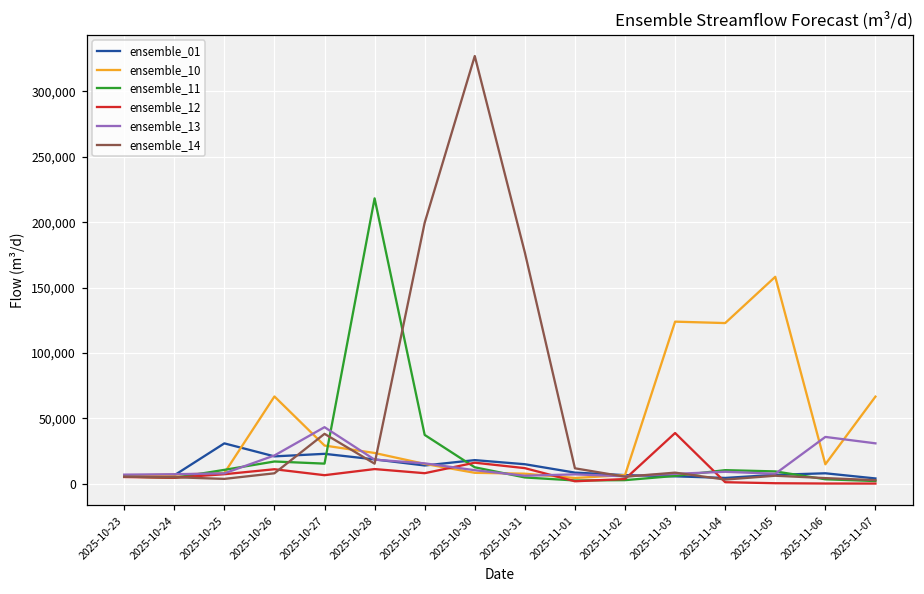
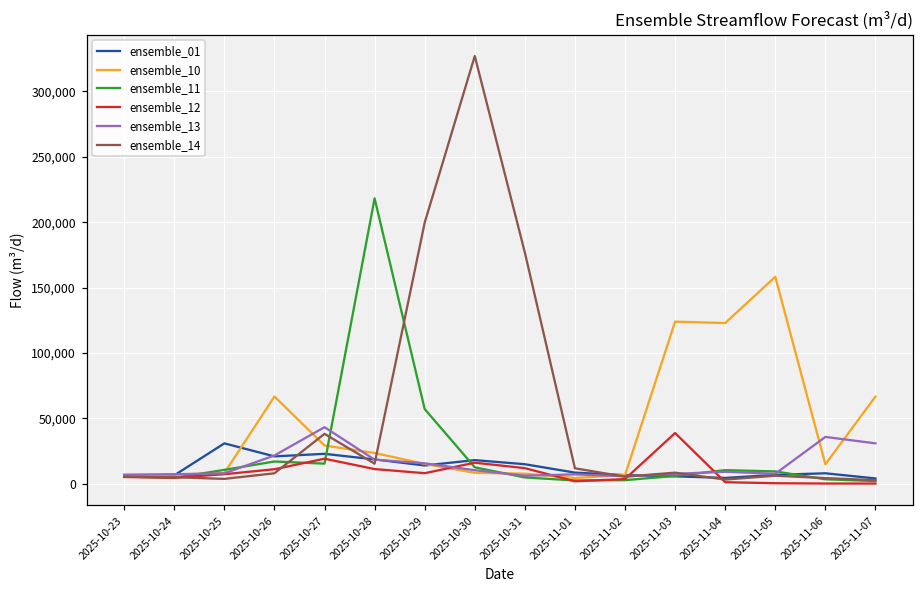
ensemble_12, 2025-10-27: 6,000 -> 19,000
ensemble_11, 2025-10-29: 37,000 -> 57,000
